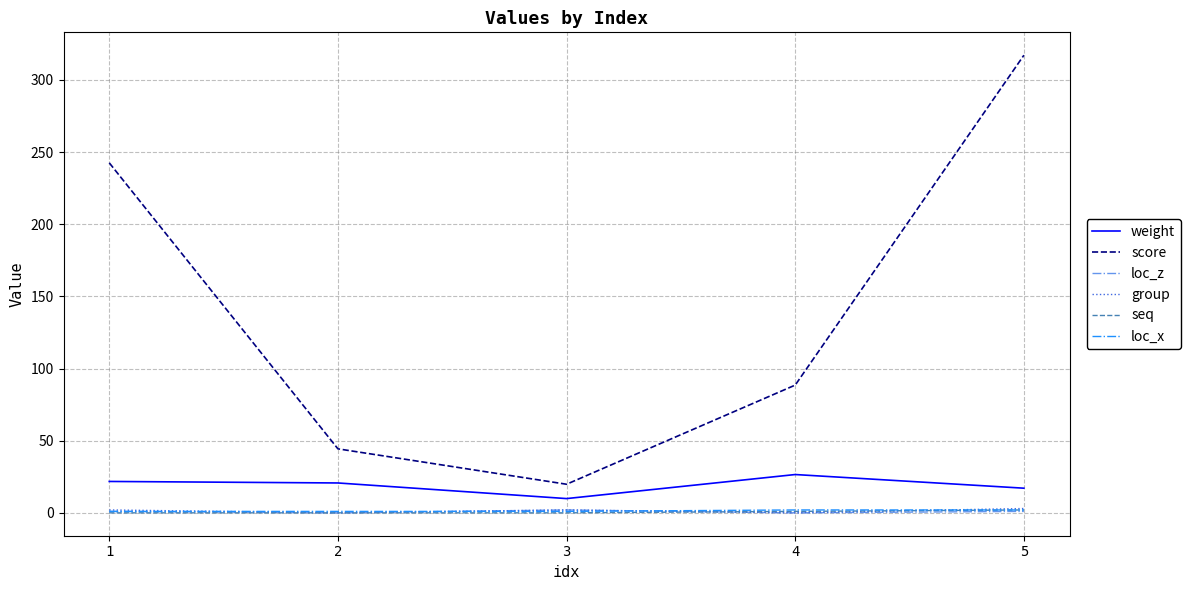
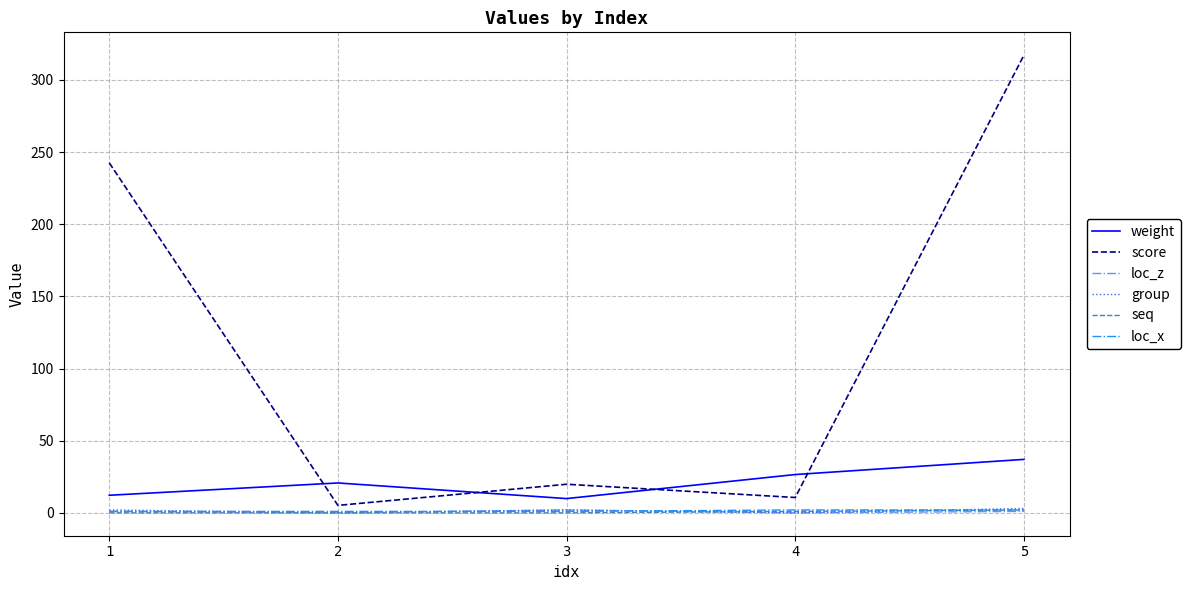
weight, 1: 22 -> 12
score, 2: 44 -> 5
score, 4: 89 -> 11
weight, 5: 17 -> 37
